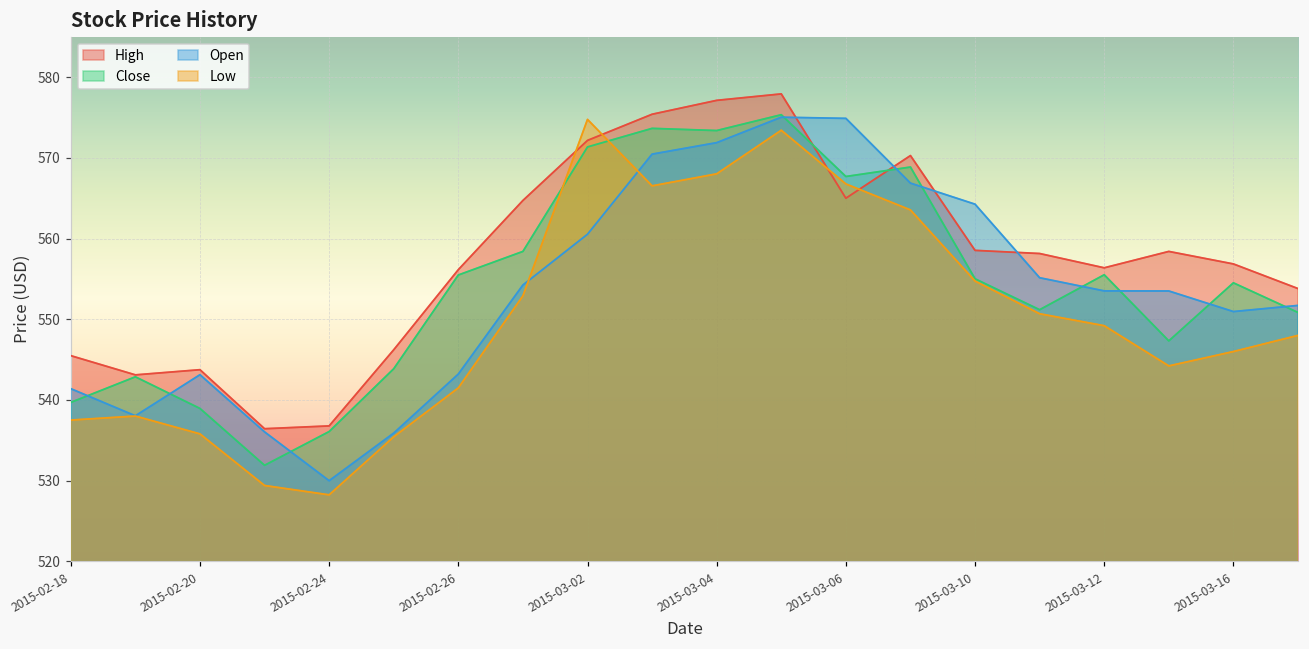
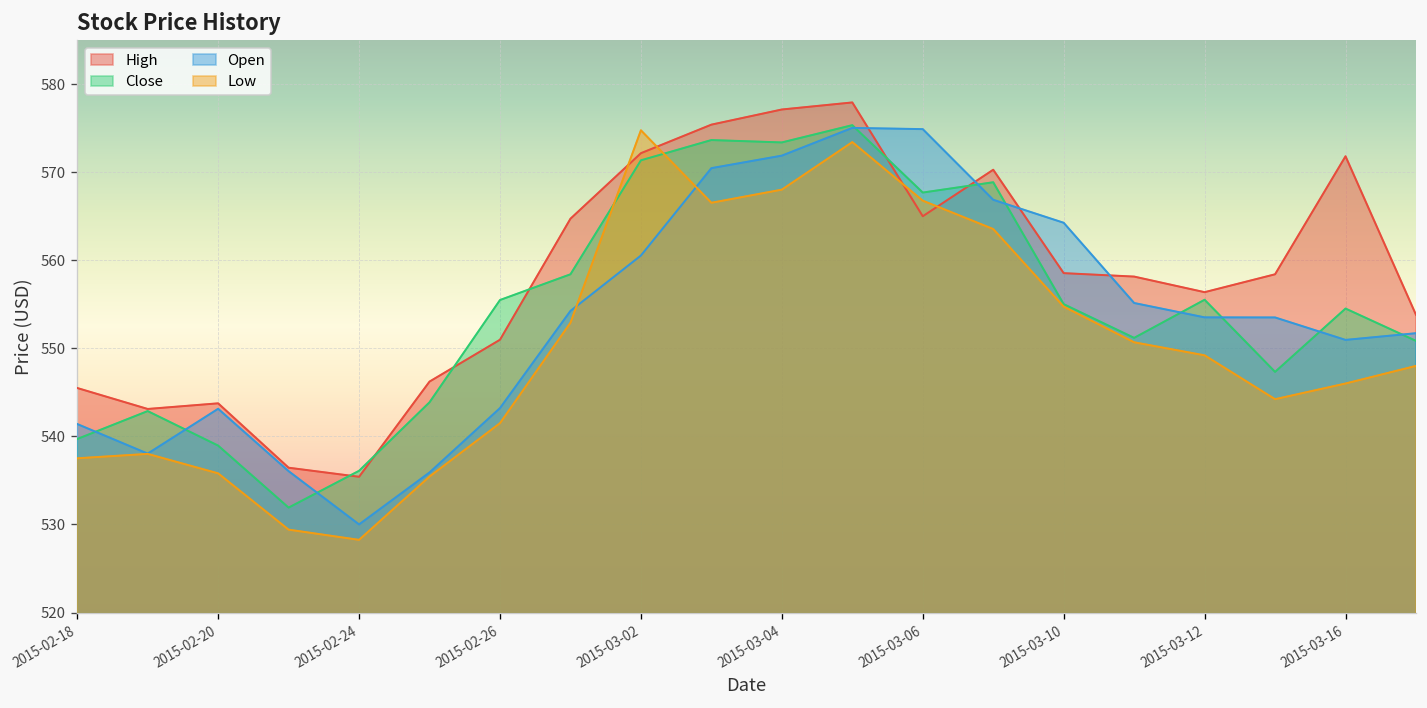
High, 2015-02-24: 537 -> 535
High, 2015-02-26: 556 -> 551
High, 2015-03-16: 557 -> 572
